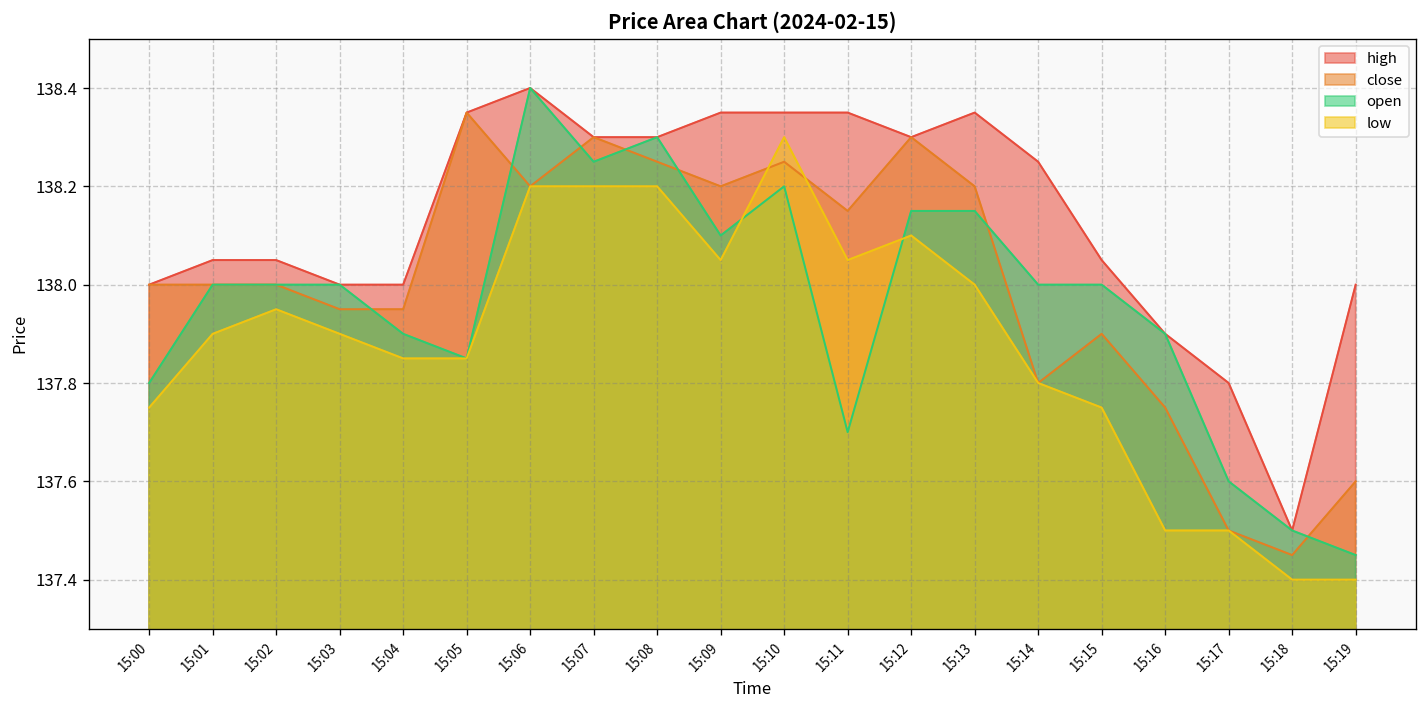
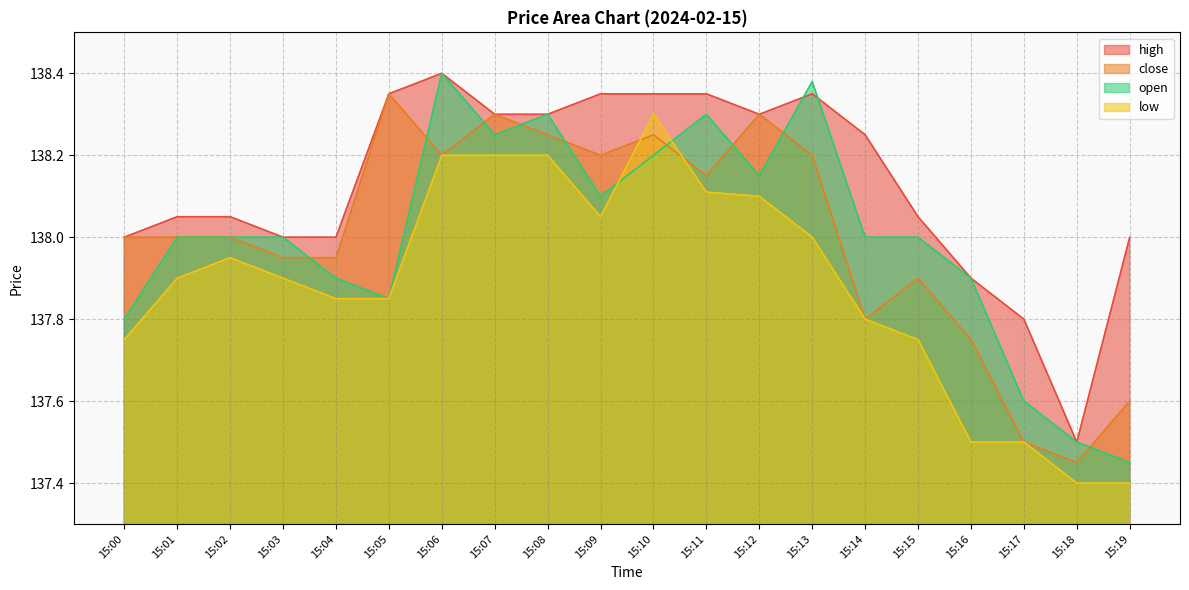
open, 15:11: 137.7 -> 138.3
low, 15:11: 138.05 -> 138.11
open, 15:13: 138.15 -> 138.38
